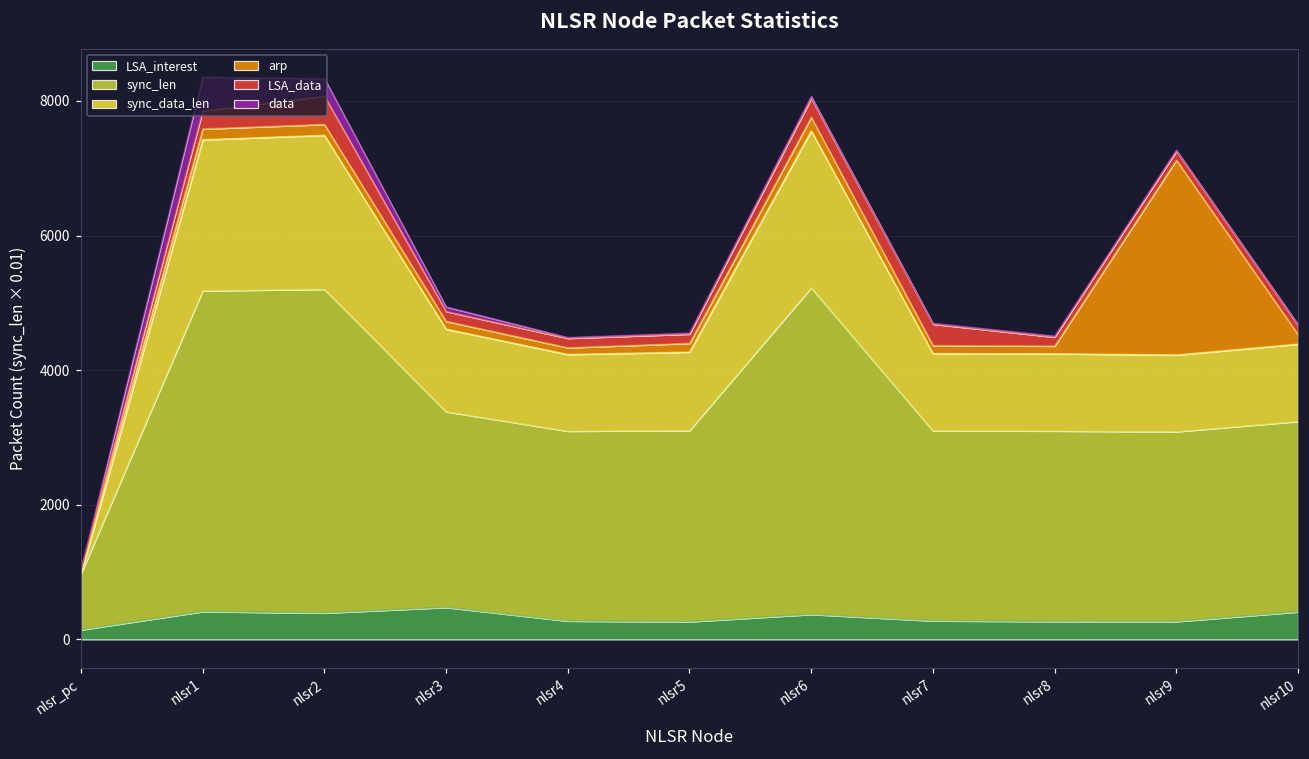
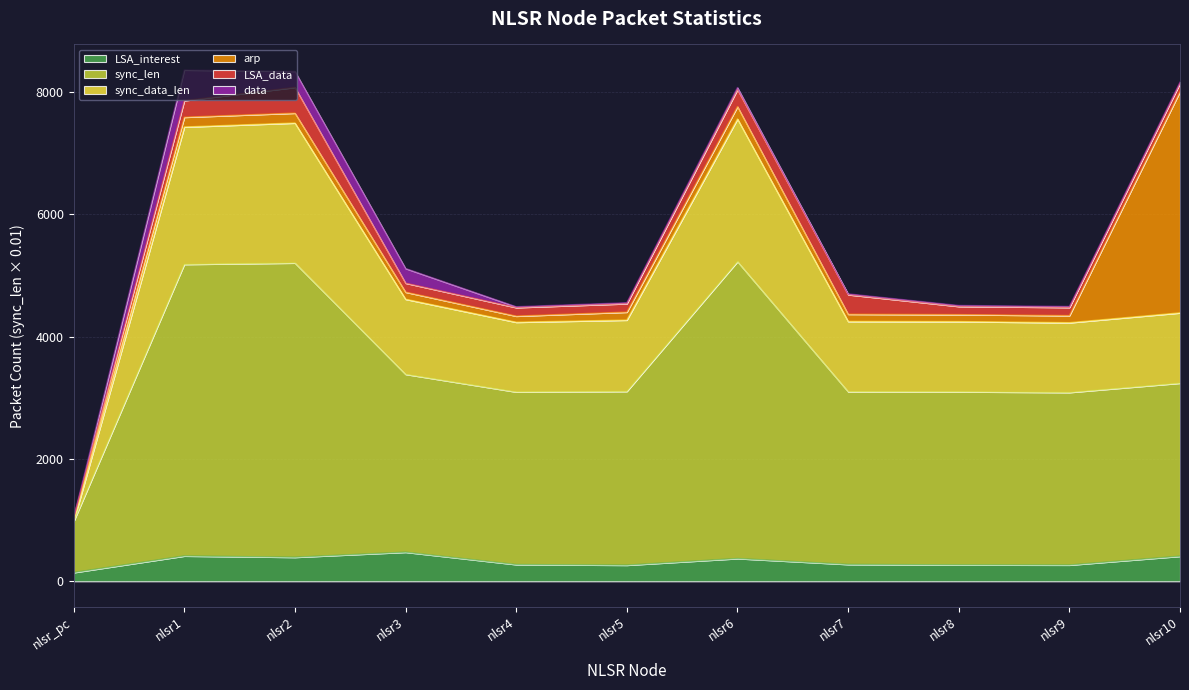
data, nlsr3: 100 -> 200
arp, nlsr9: 2900 -> 100
arp, nlsr10: 100 -> 3600
